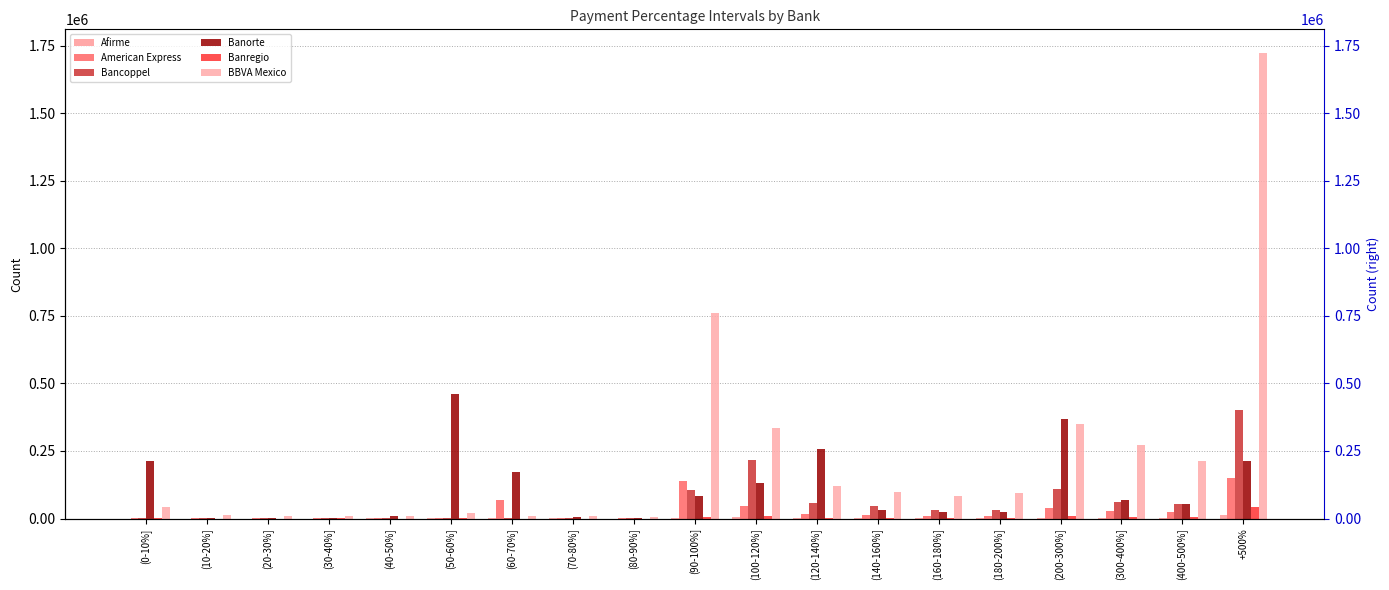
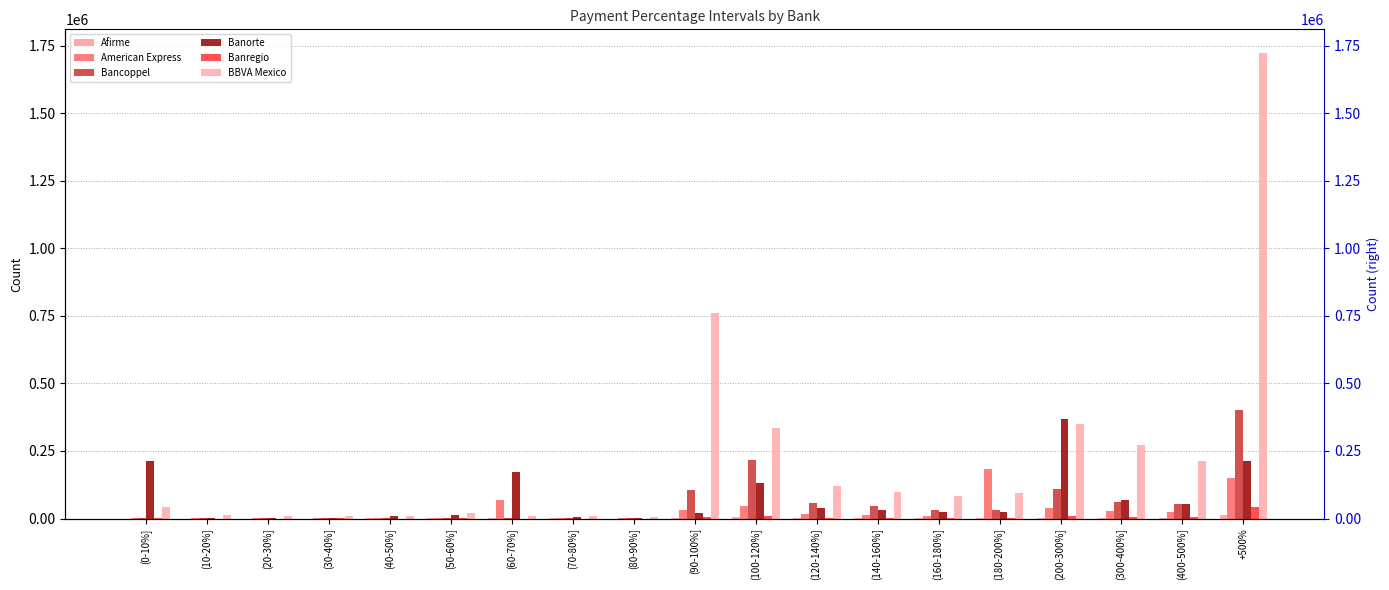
Banorte, (50-60%]: 460000 -> 10000
American Express, (90-100%]: 140000 -> 30000
Banorte, (90-100%]: 80000 -> 20000
Banorte, (120-140%]: 260000 -> 40000
American Express, (180-200%]: 10000 -> 180000
